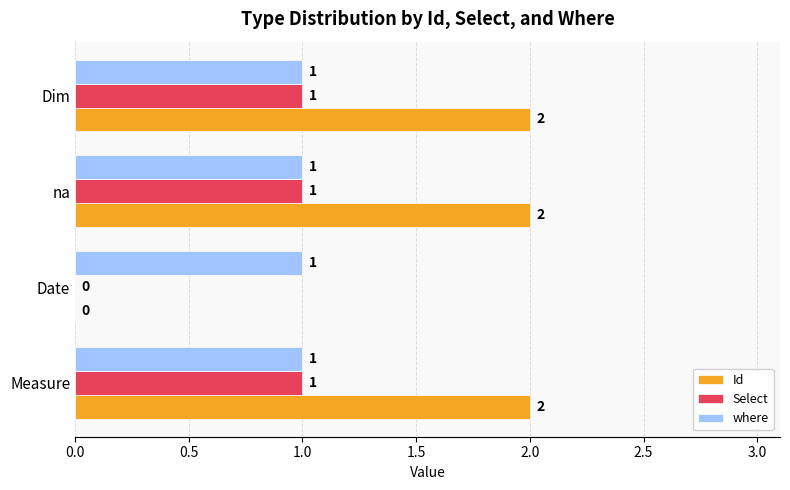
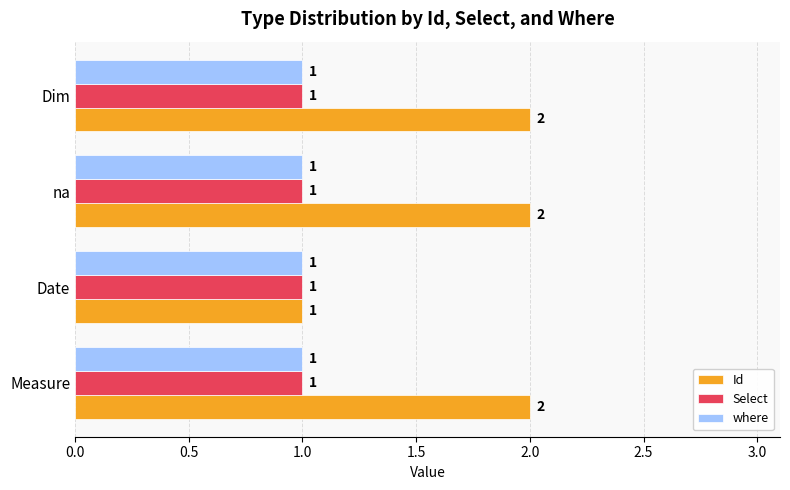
Select, Date: 0 -> 1
Id, Date: 0 -> 1
